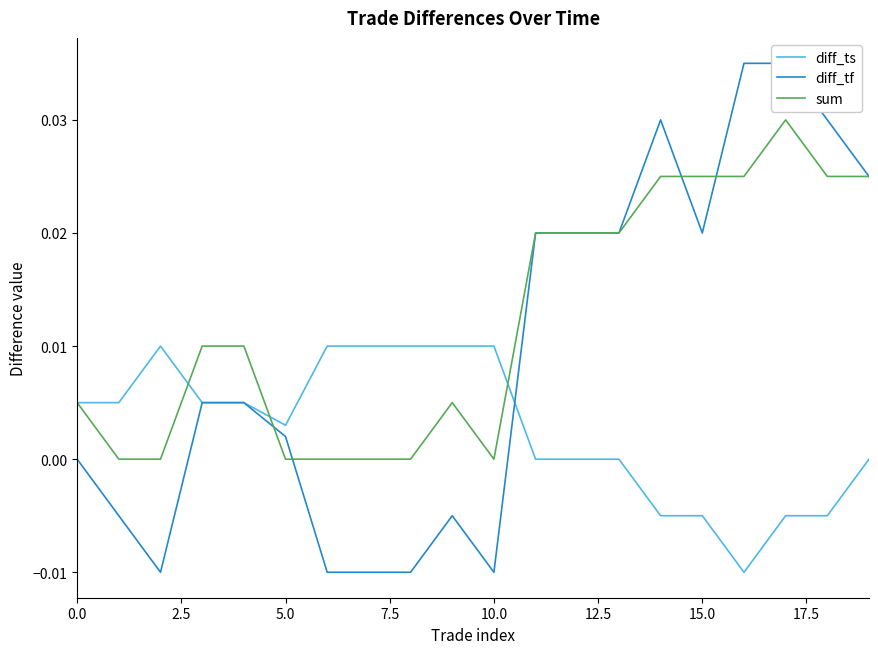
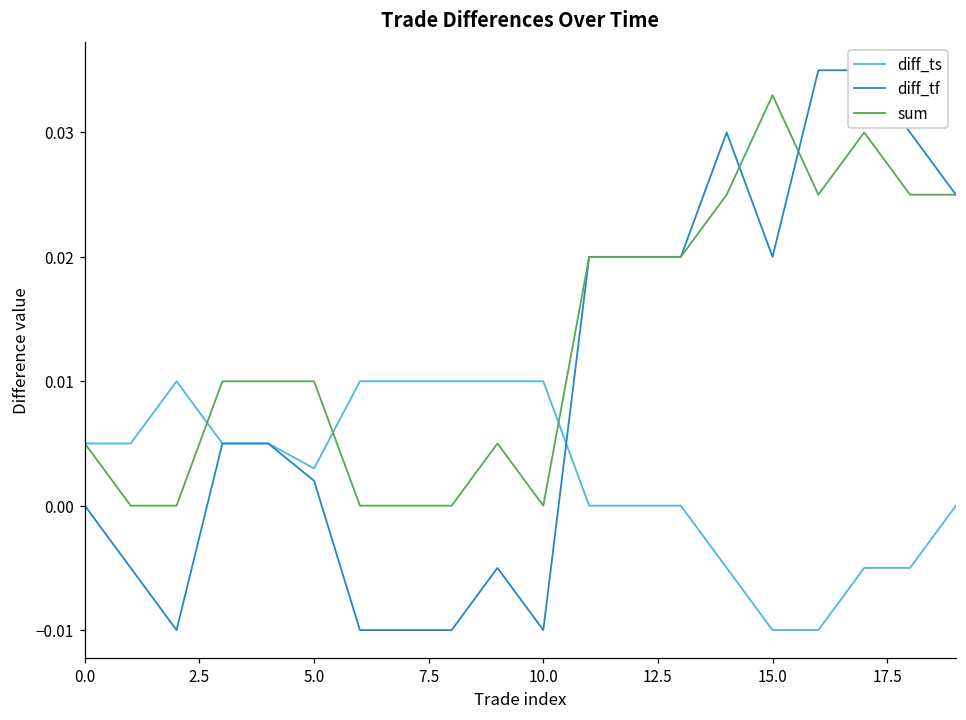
sum, 5.0: 0.00 -> 0.01
diff_ts, 15.0: -0.005 -> -0.010
sum, 15.0: 0.025 -> 0.033
